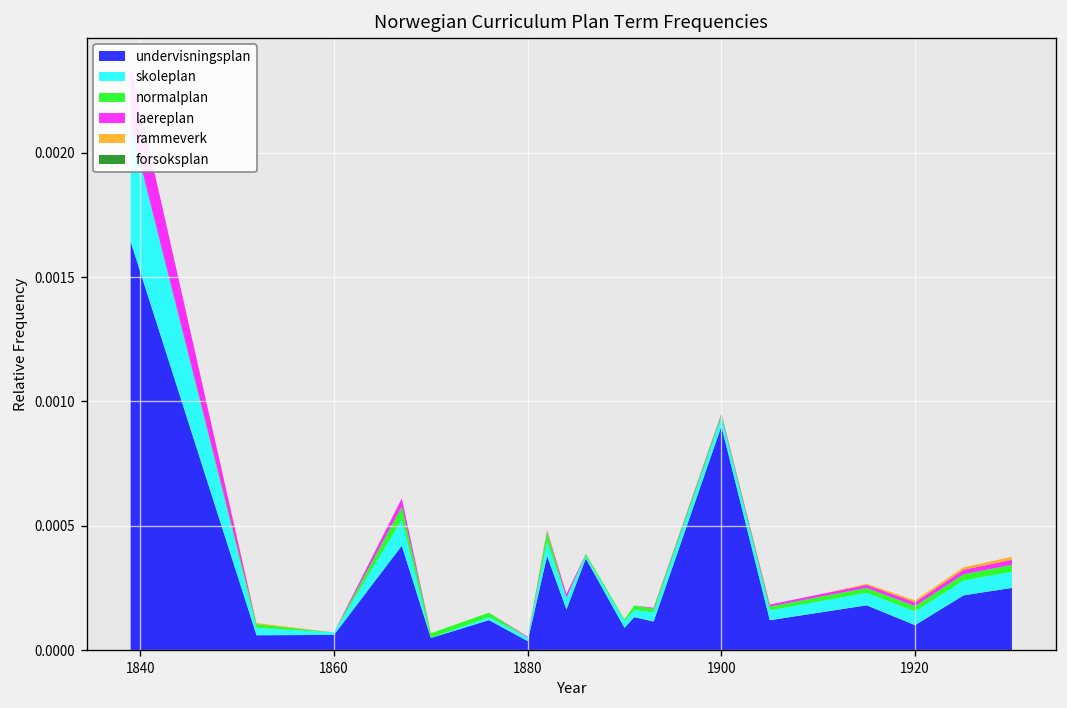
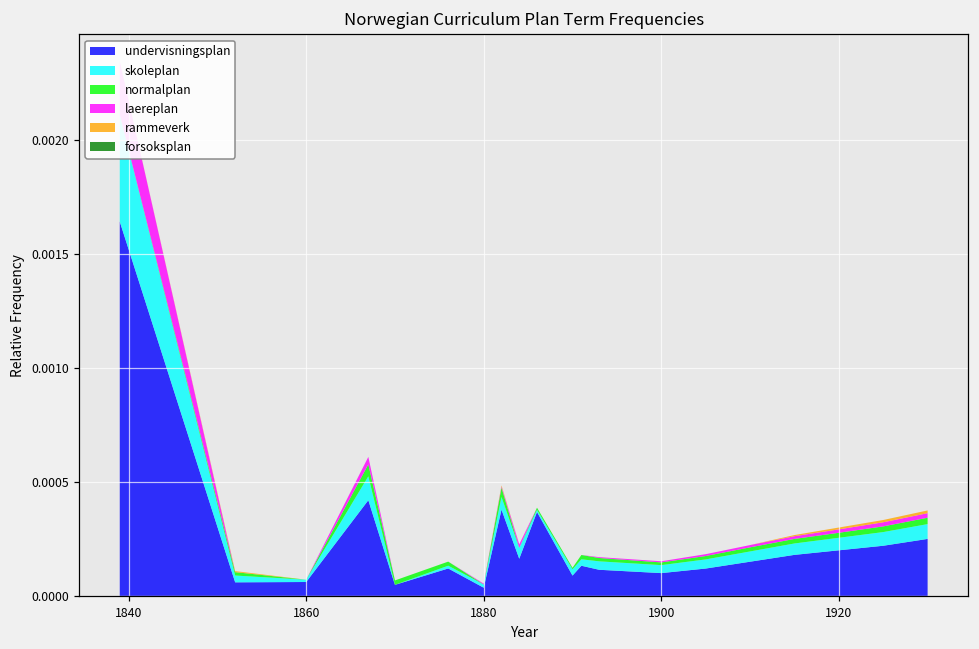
undervisningsplan, 1900: 0.0009 -> 0.0001
undervisningsplan, 1920: 0.0001 -> 0.0002
